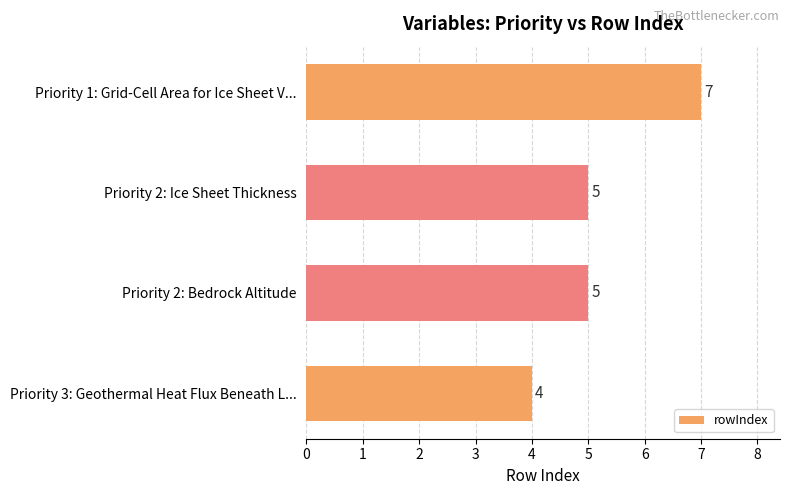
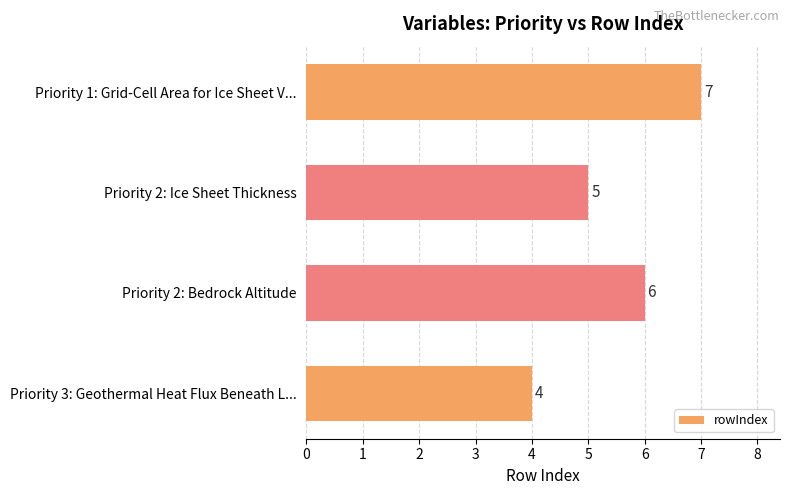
Priority 2: Bedrock Altitude: 5 -> 6
